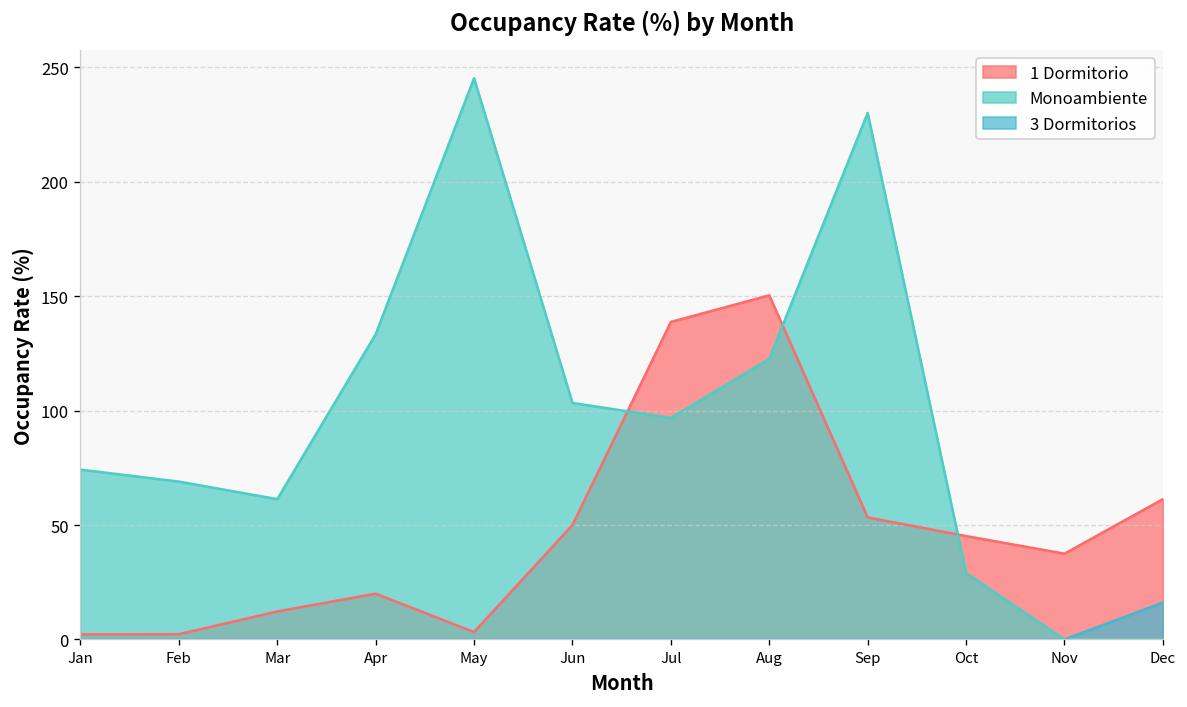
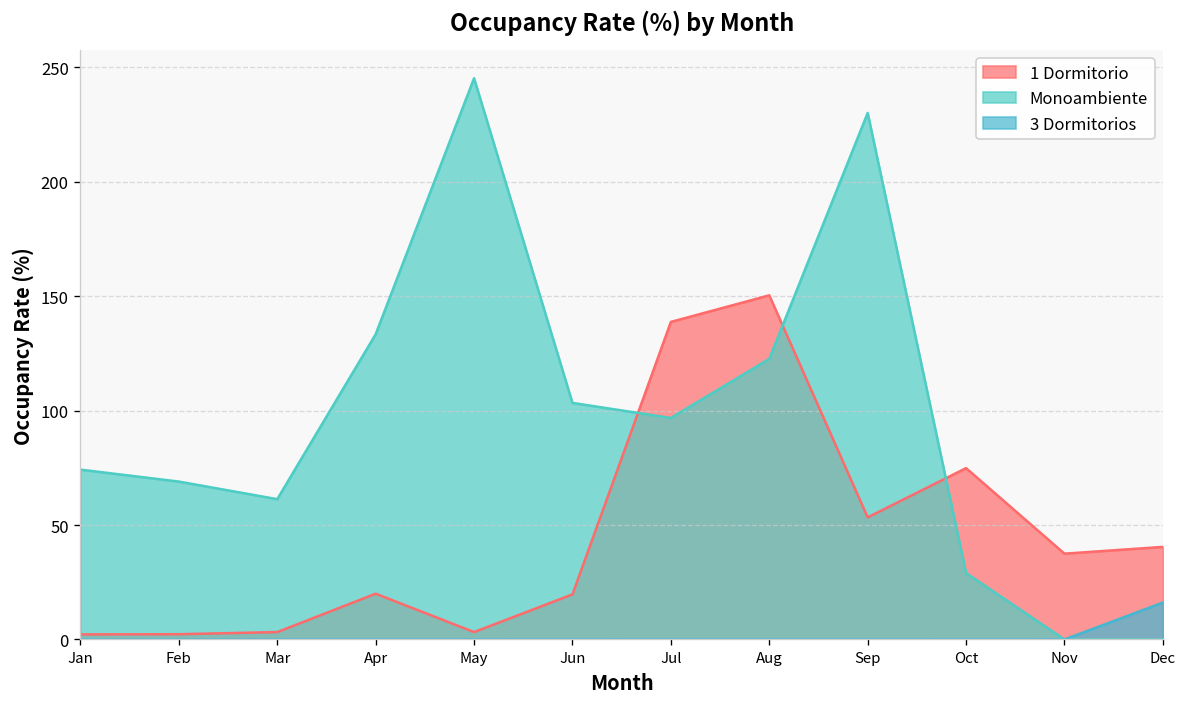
1 Dormitorio, Mar: 12 -> 3
1 Dormitorio, Jun: 50 -> 20
1 Dormitorio, Oct: 45 -> 75
1 Dormitorio, Dec: 61 -> 40
